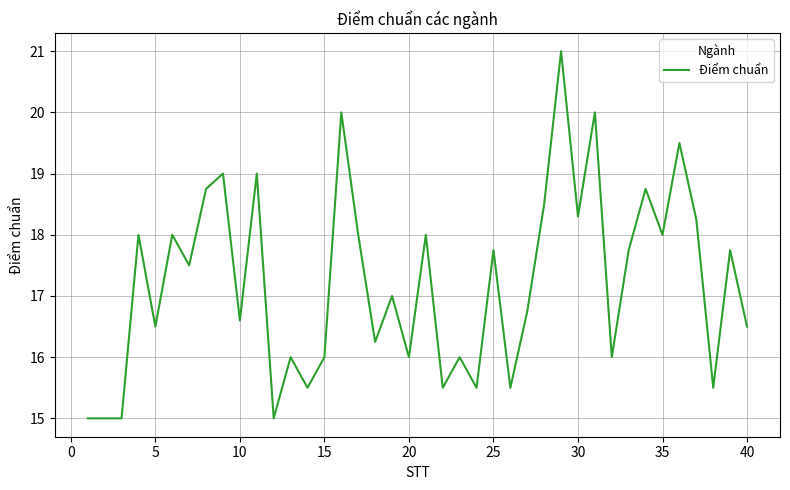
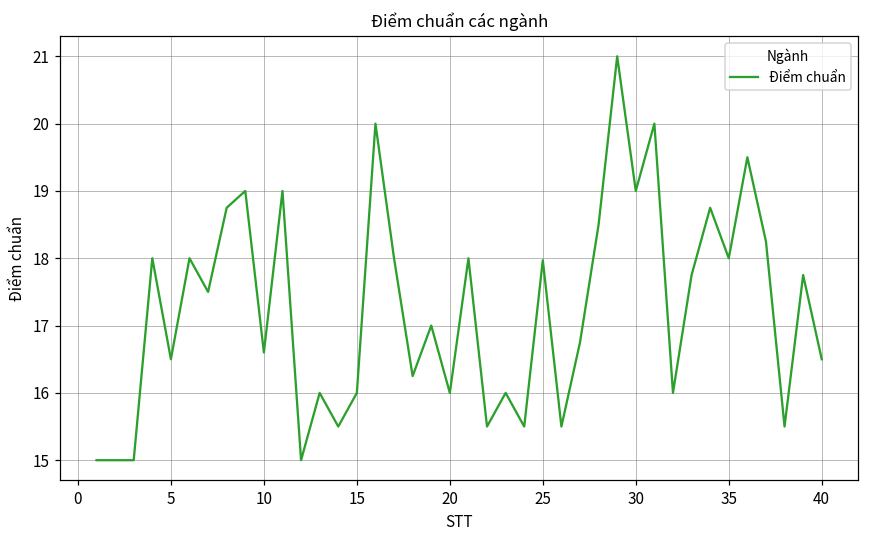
25: 17.8 -> 18.0
30: 18.3 -> 19.0
